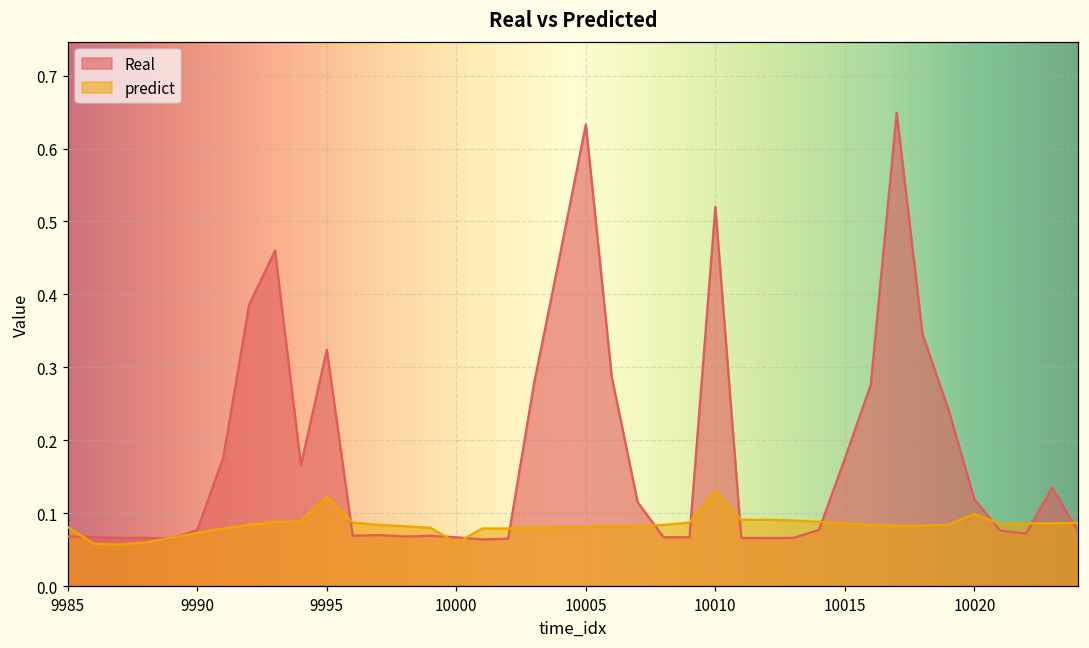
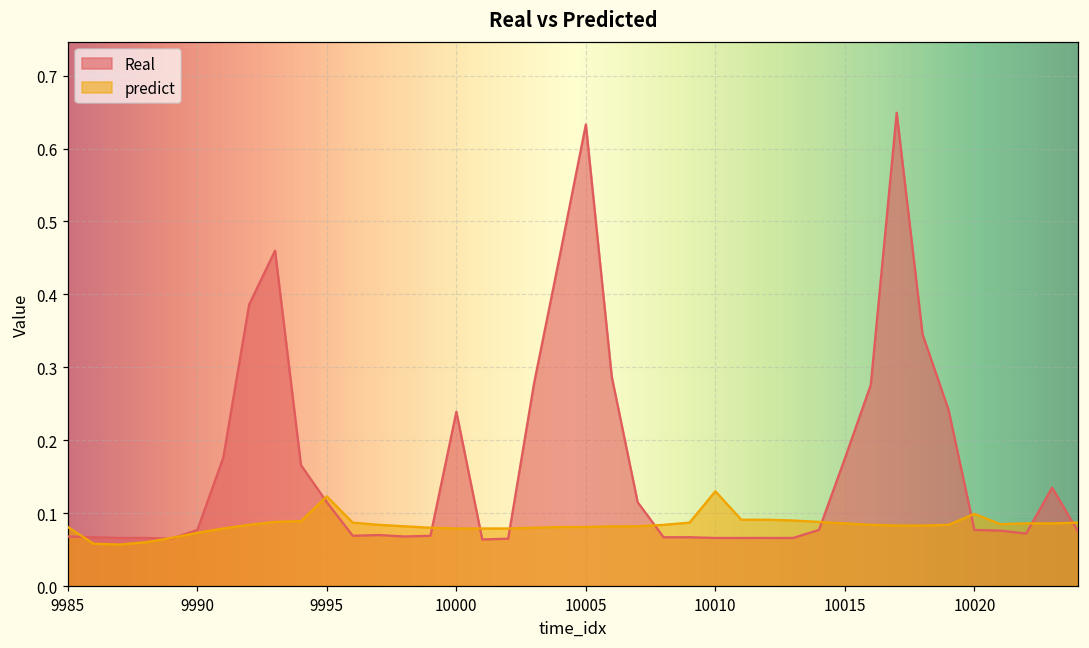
Real, 9995: 0.32 -> 0.12
Real, 10000: 0.07 -> 0.24
predict, 10000: 0.06 -> 0.08
Real, 10010: 0.52 -> 0.07
Real, 10020: 0.12 -> 0.08
